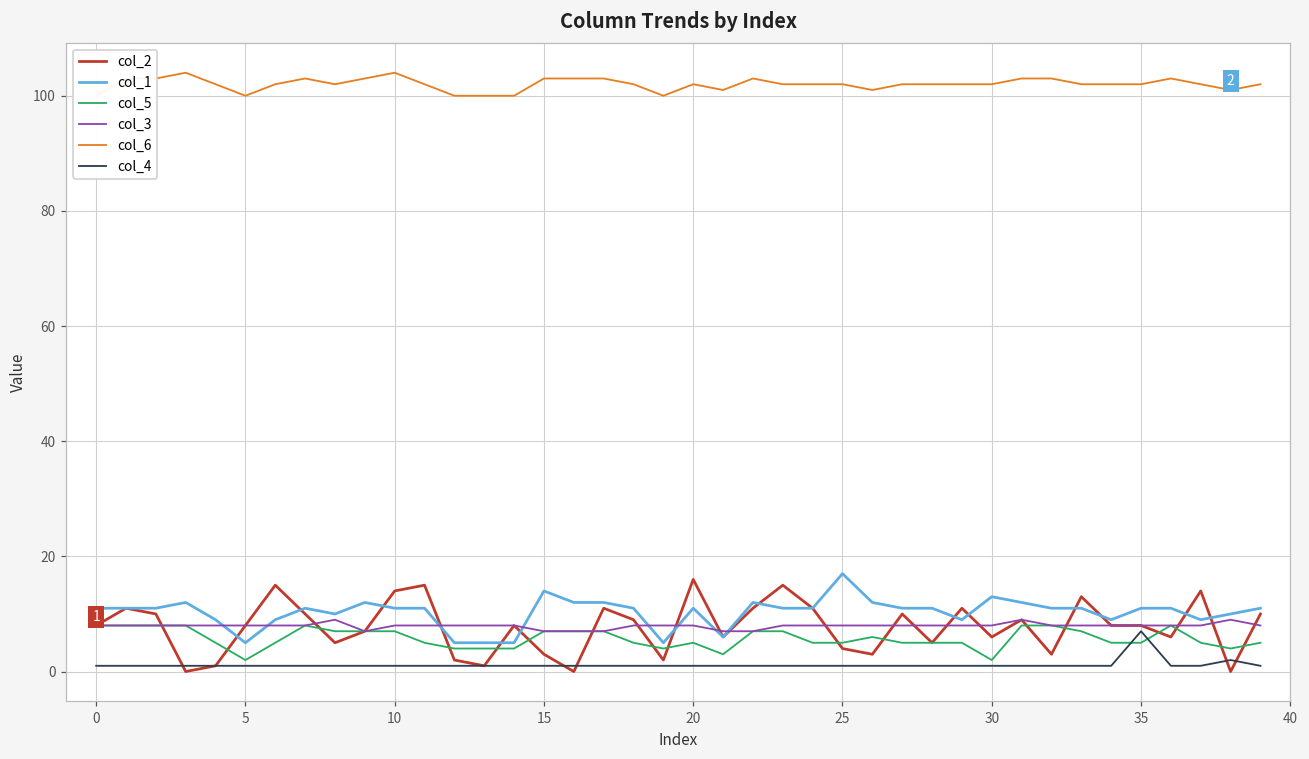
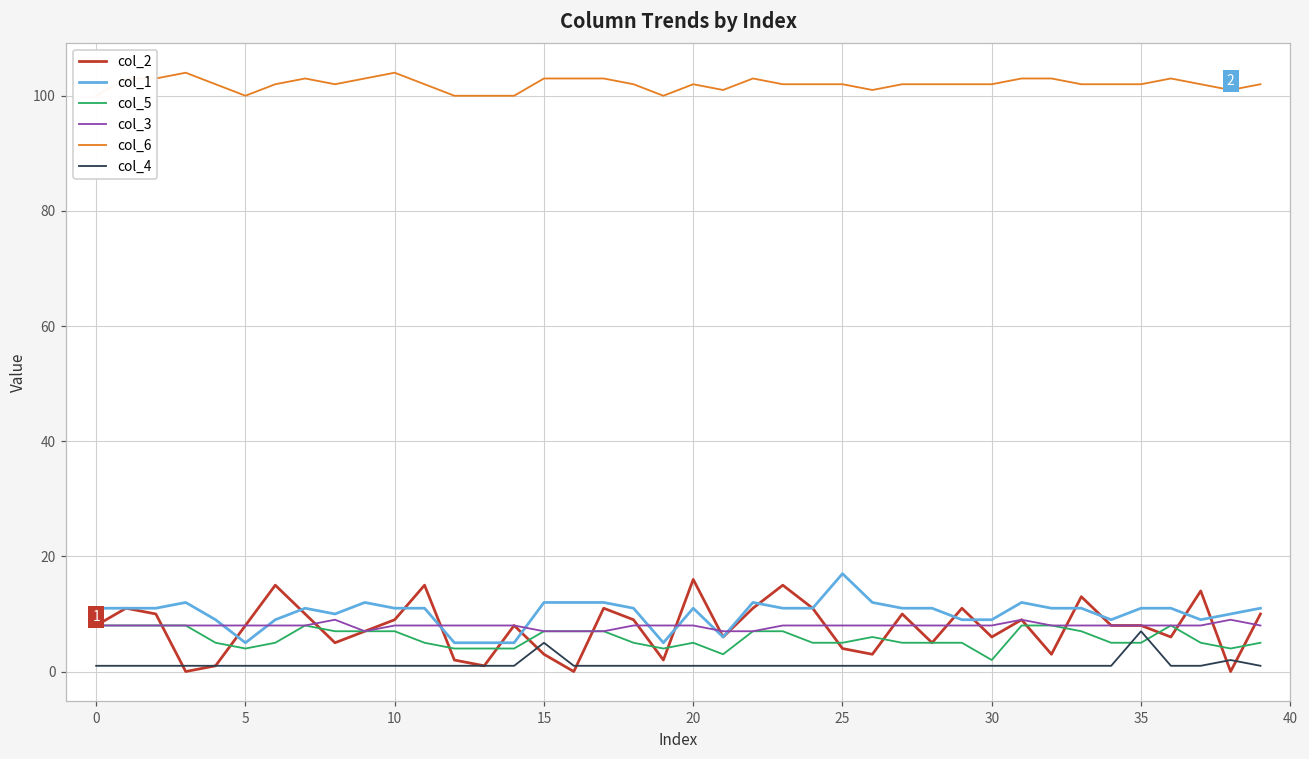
col_5, 5: 2 -> 4
col_2, 10: 14 -> 9
col_1, 15: 14 -> 12
col_4, 15: 1 -> 5
col_1, 30: 13 -> 9
